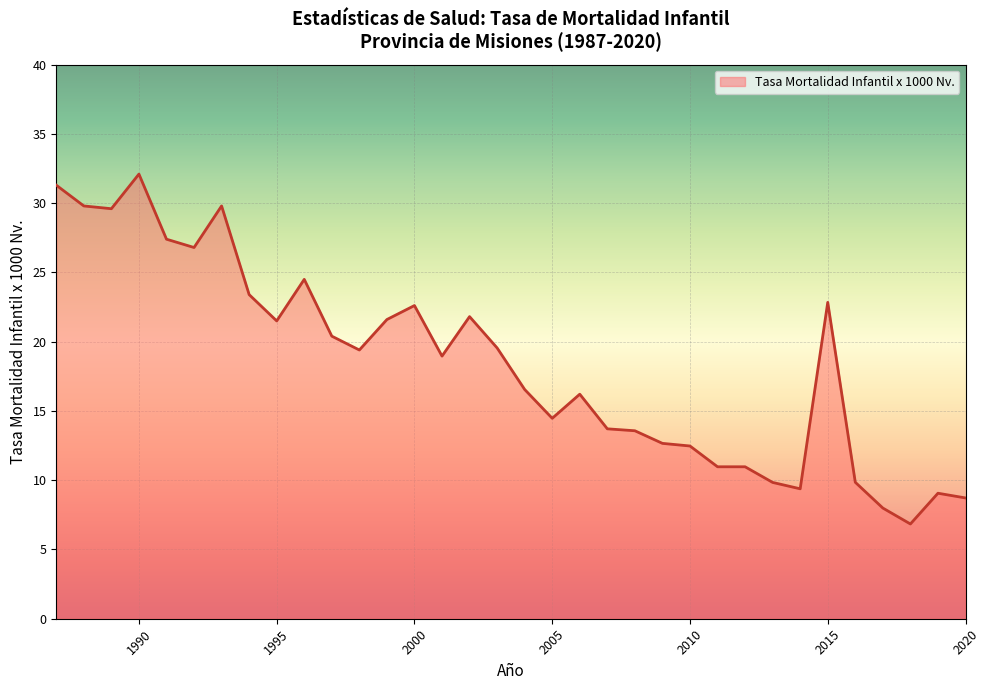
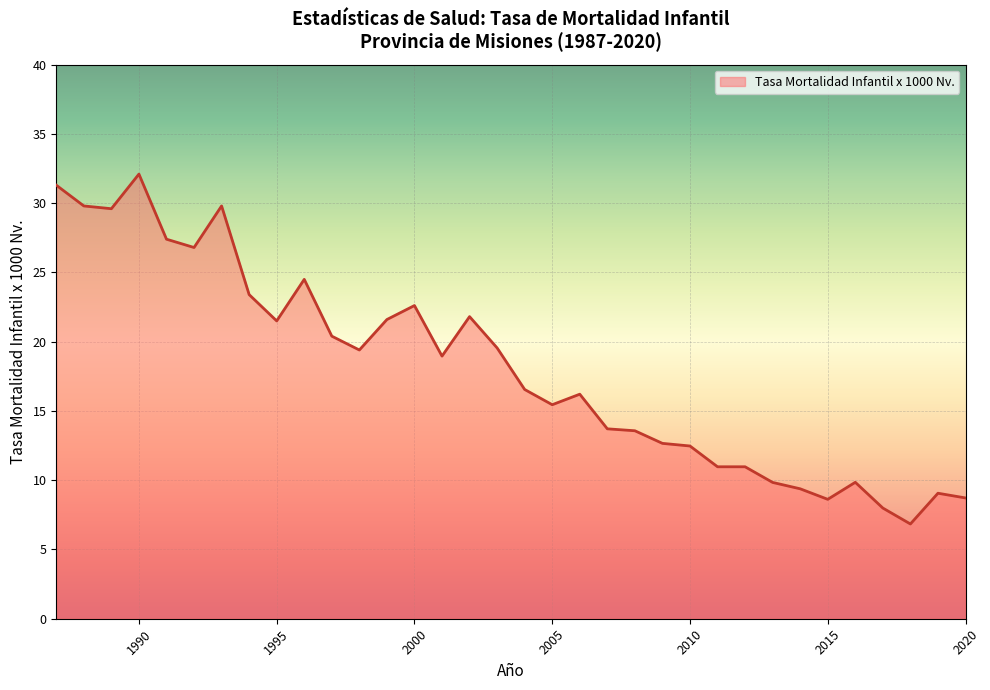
2005: 14.5 -> 15.5
2015: 22.8 -> 8.6
